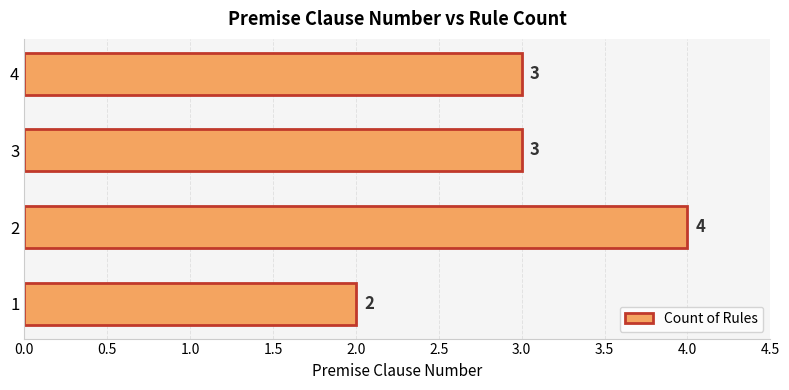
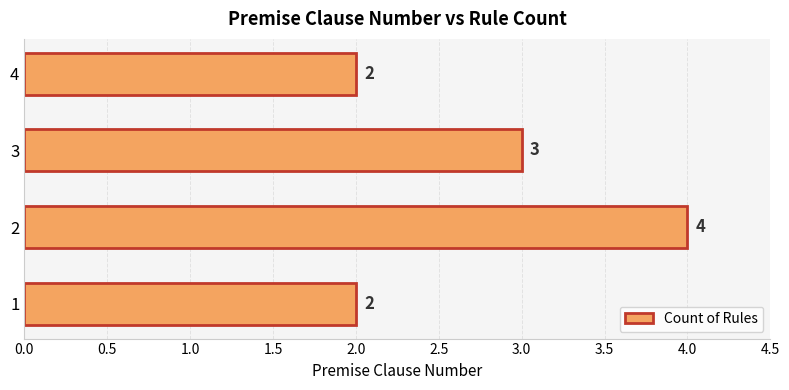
4: 3 -> 2
